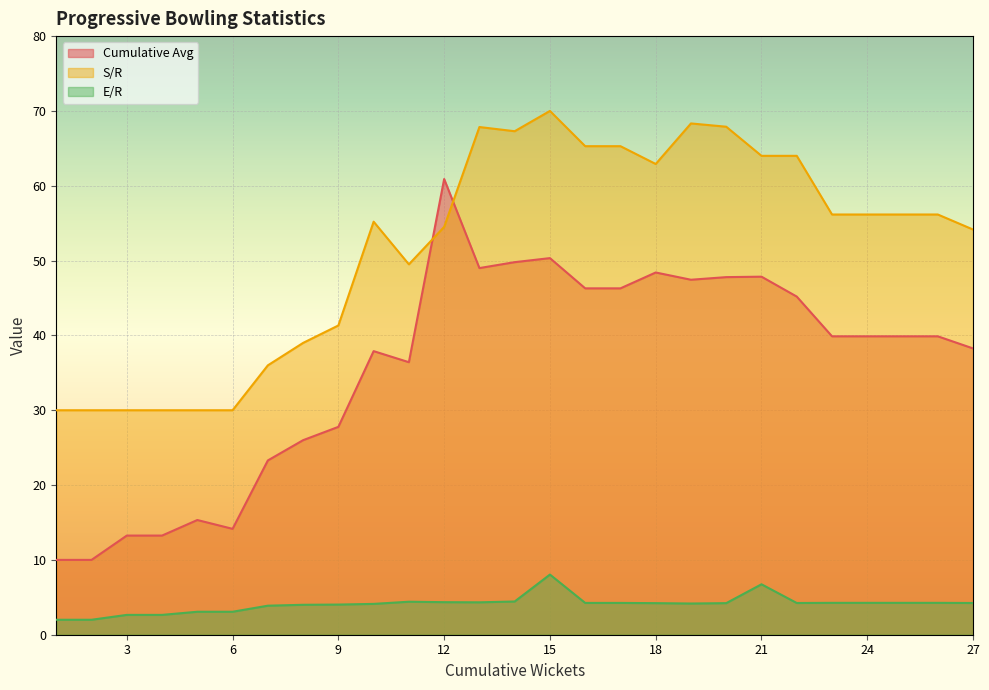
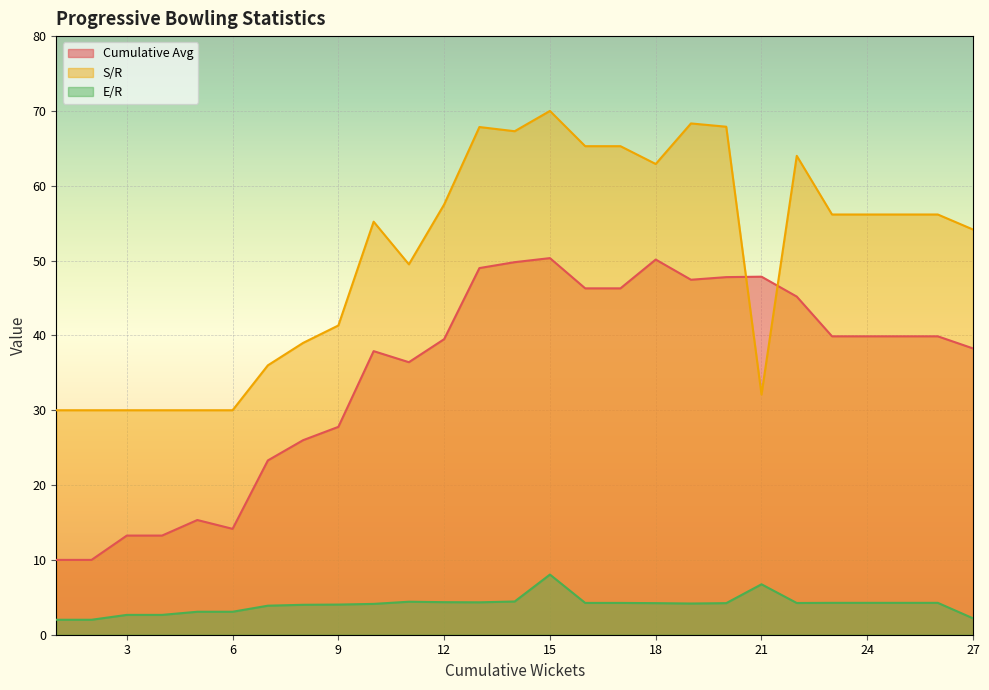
Cumulative Avg, 12: 61 -> 40
S/R, 12: 55 -> 58
Cumulative Avg, 18: 48 -> 50
S/R, 21: 64 -> 32
E/R, 27: 4 -> 2
